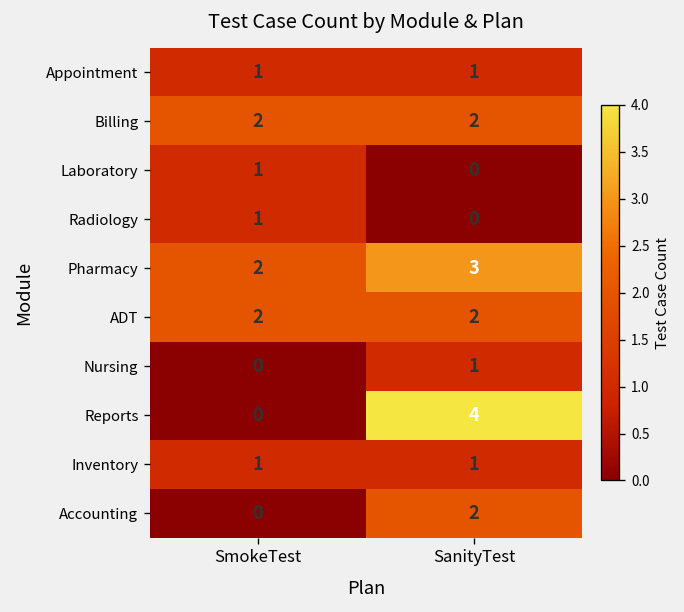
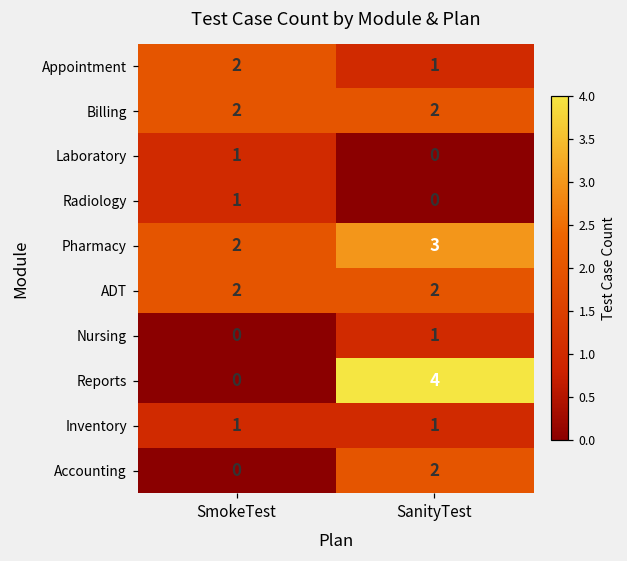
Appointment, SmokeTest: 1 -> 2
